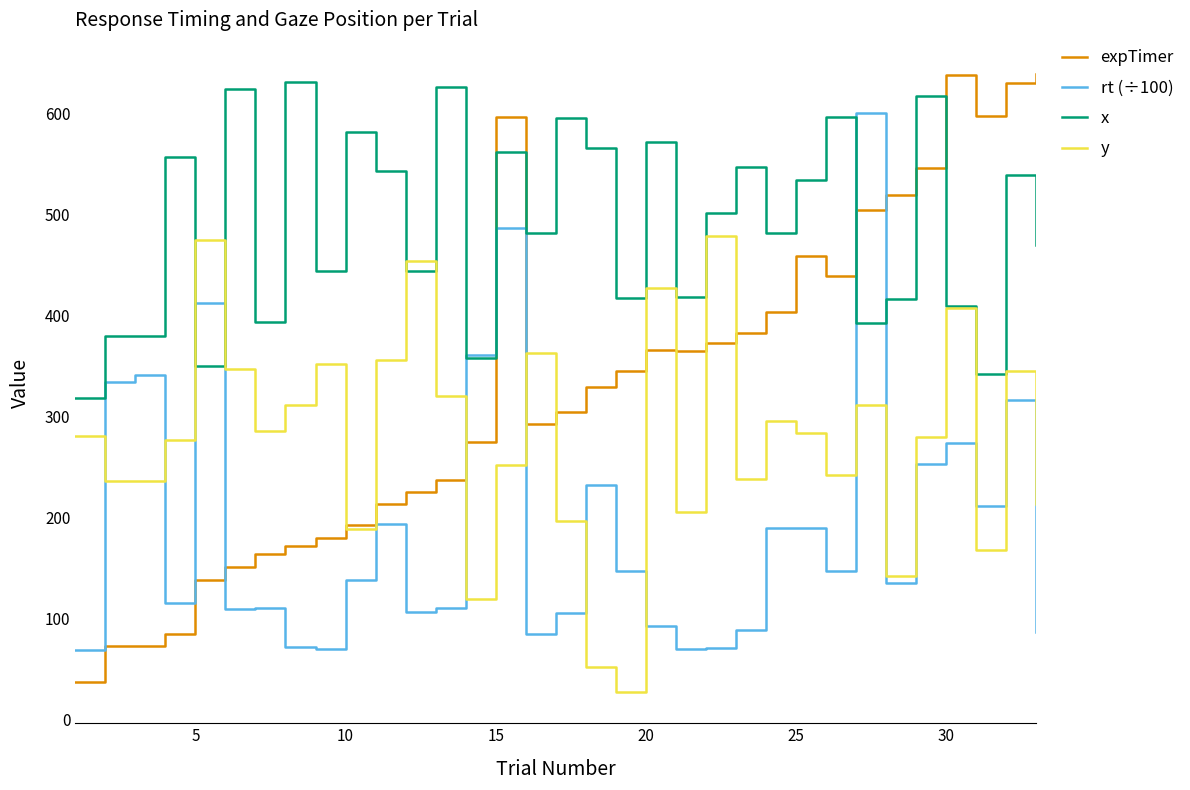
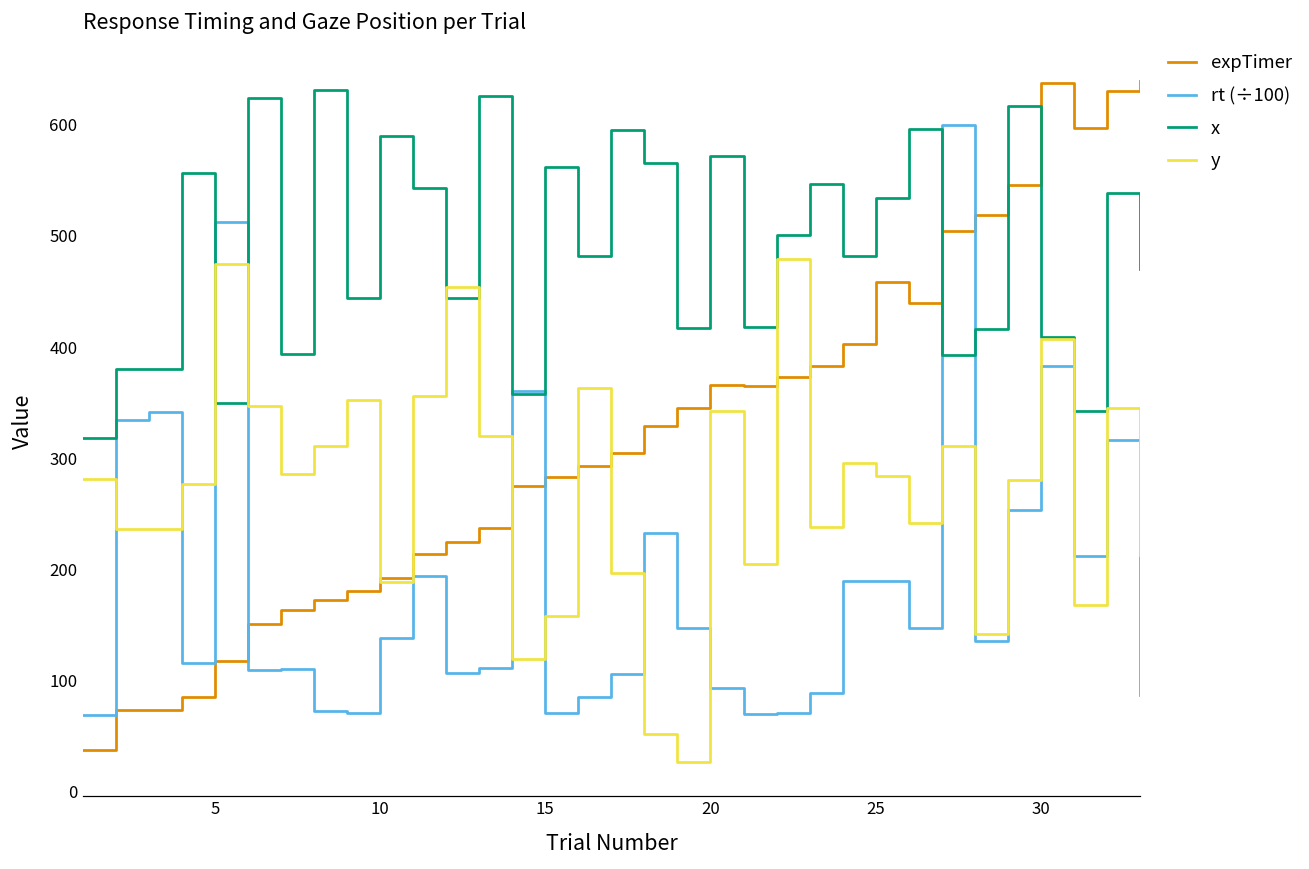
expTimer, 5: 138 -> 118
rt (÷100), 5: 412 -> 512
x, 10: 582 -> 590
expTimer, 15: 596 -> 283
rt (÷100), 15: 486 -> 71
y, 15: 252 -> 158
y, 20: 427 -> 342
rt (÷100), 30: 273 -> 383
